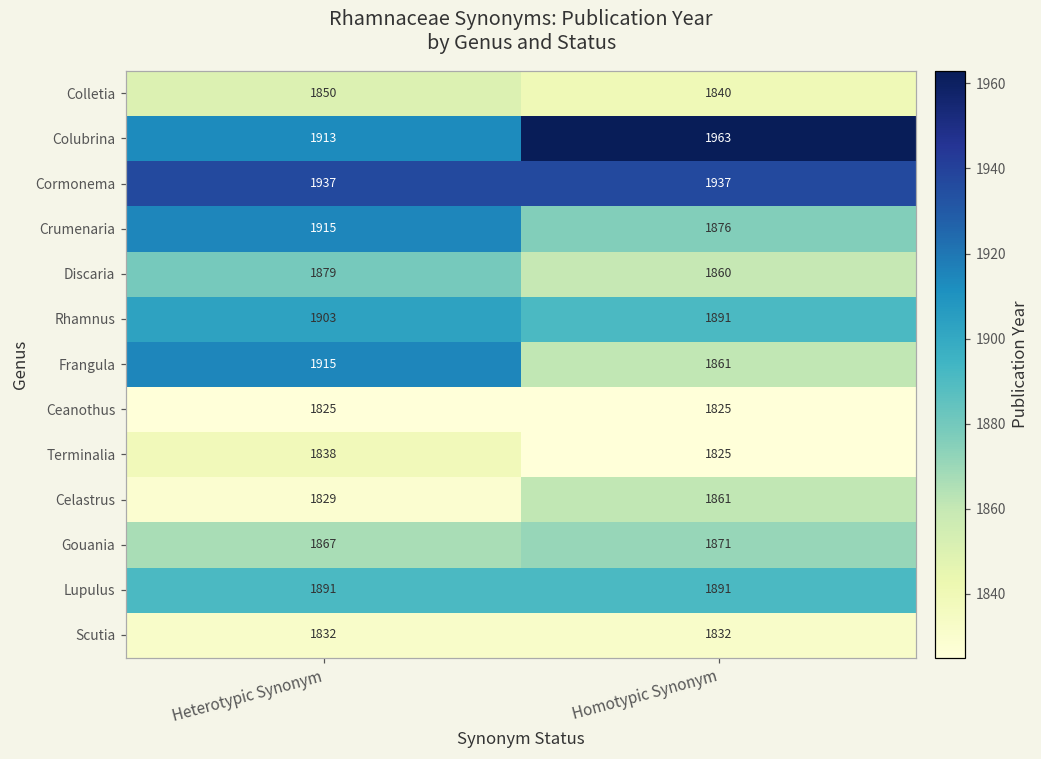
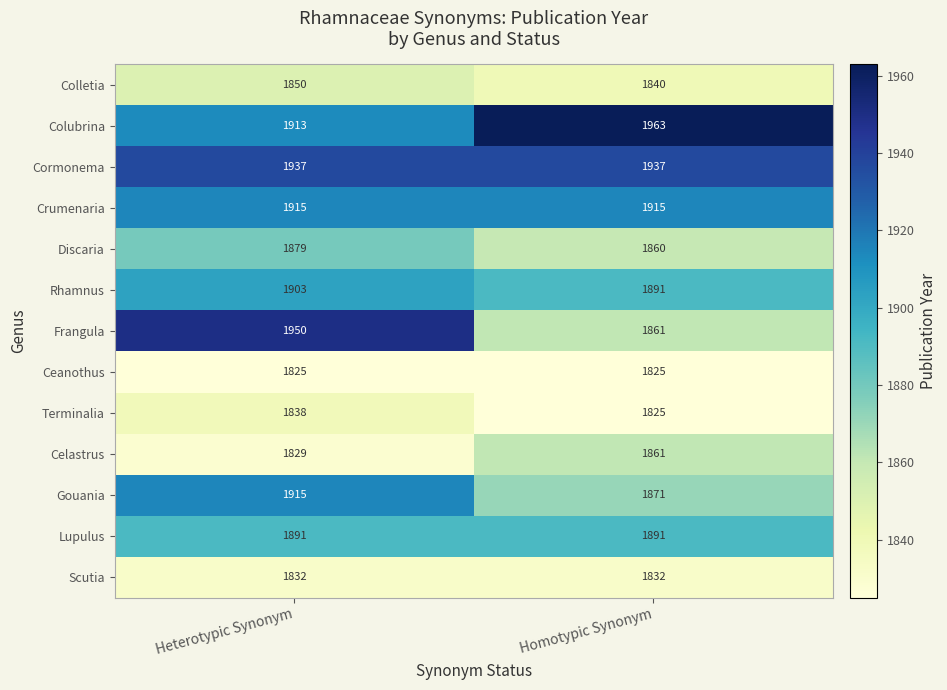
Crumenaria, Homotypic Synonym: 1876 -> 1915
Frangula, Heterotypic Synonym: 1915 -> 1950
Gouania, Heterotypic Synonym: 1867 -> 1915
